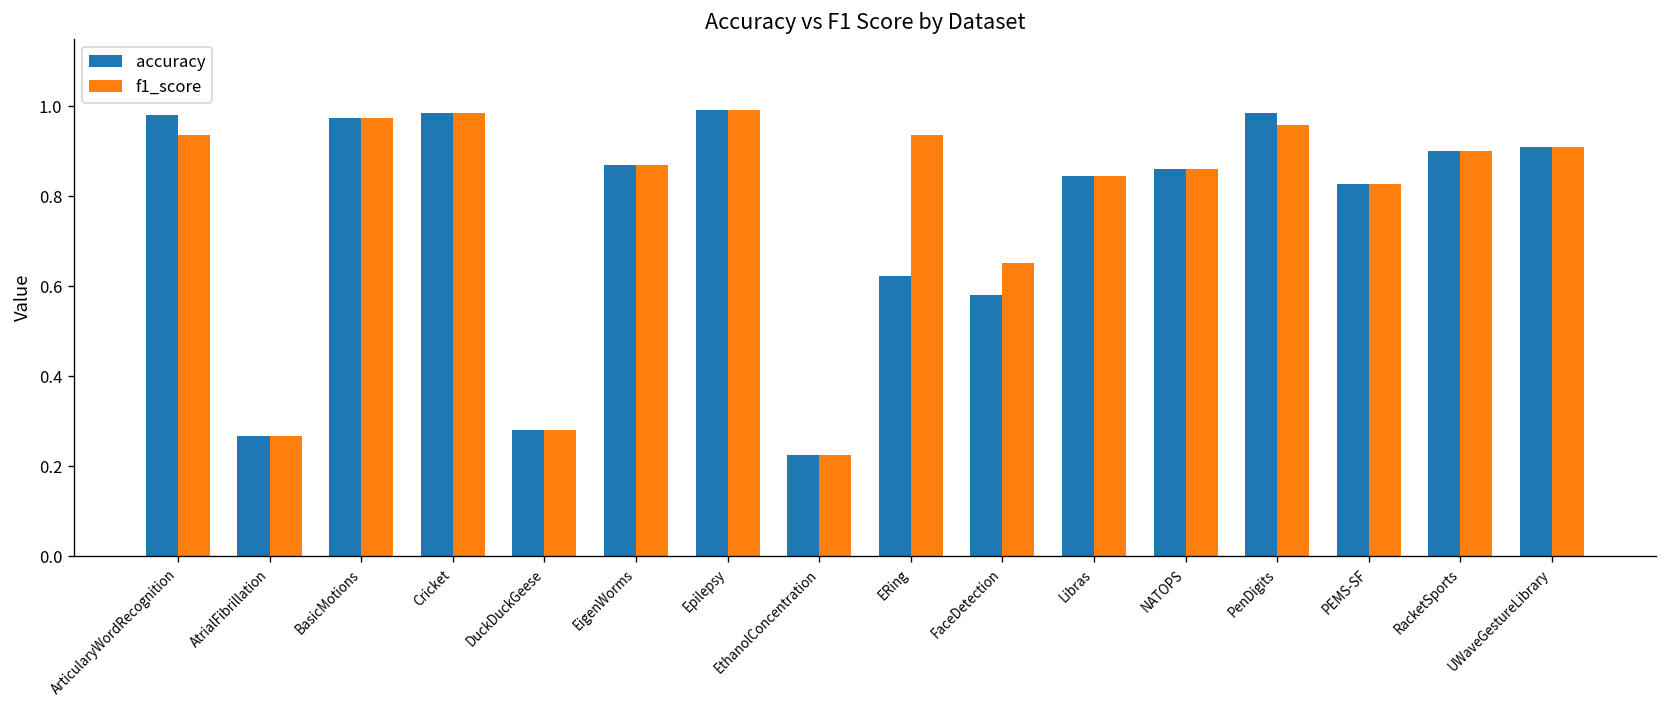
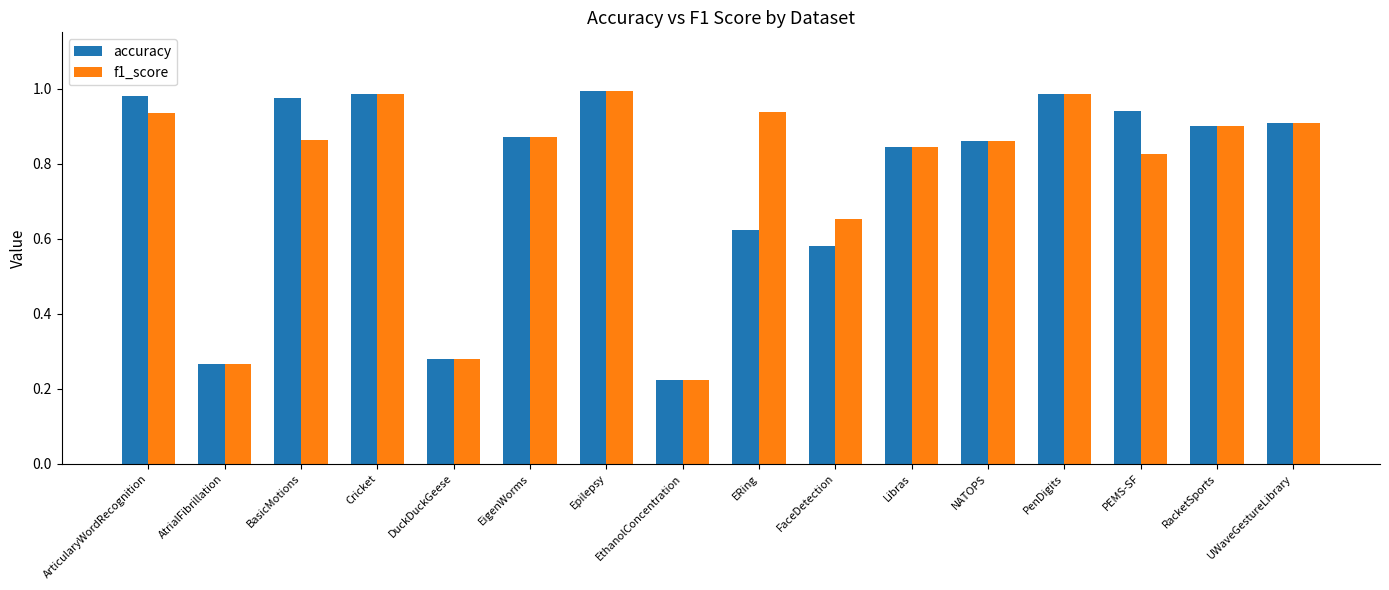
f1_score, BasicMotions: 0.97 -> 0.86
f1_score, PenDigits: 0.96 -> 0.98
accuracy, PEMS-SF: 0.83 -> 0.94
